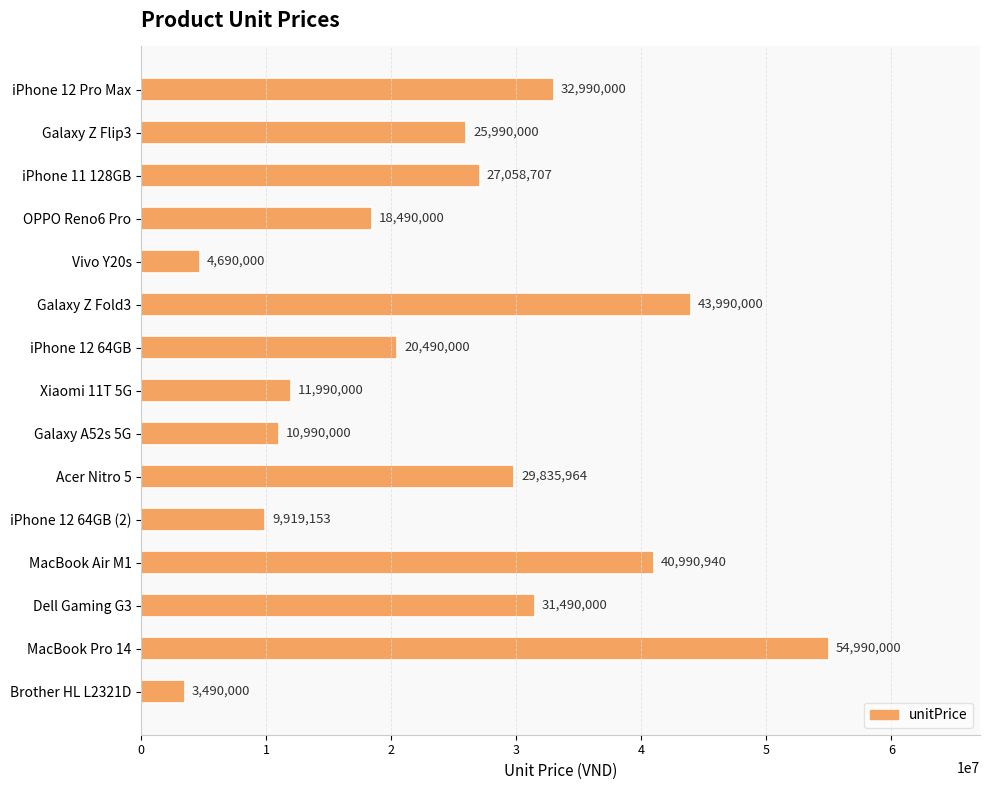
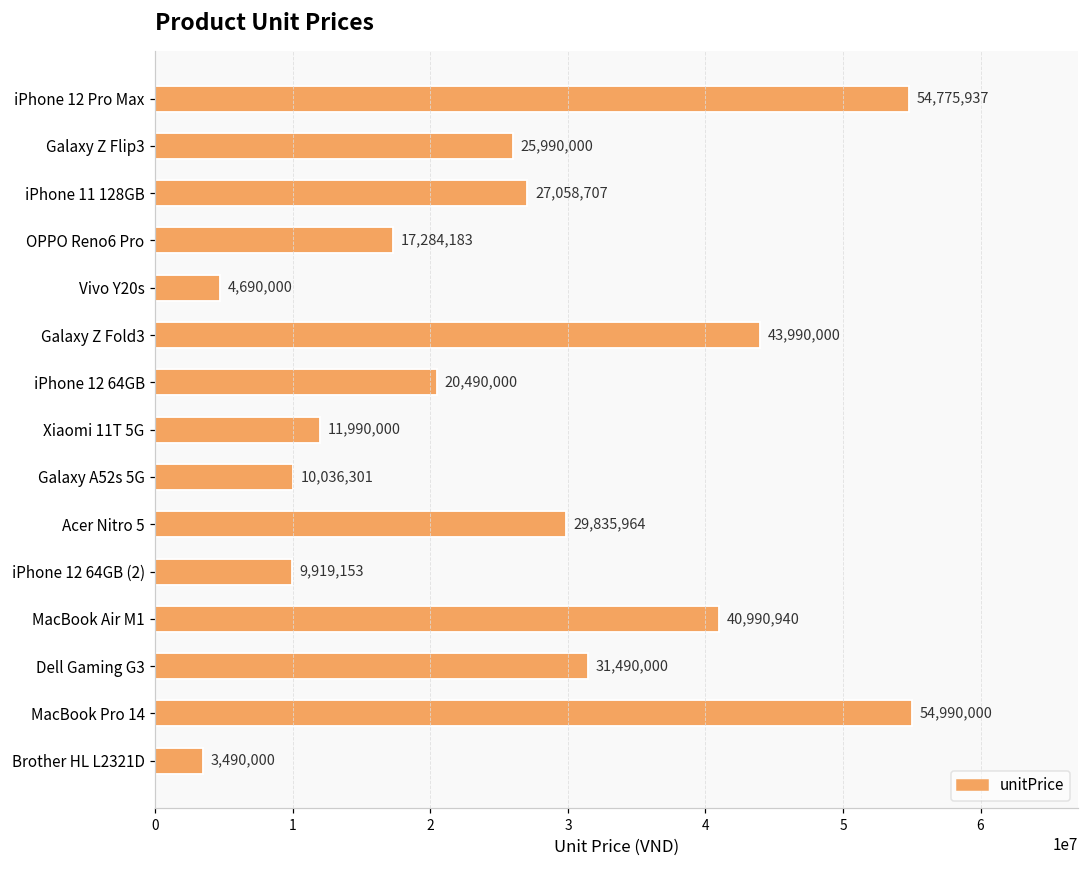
iPhone 12 Pro Max: 32,990,000 -> 54,775,937
OPPO Reno6 Pro: 18,490,000 -> 17,284,183
Galaxy A52s 5G: 10,990,000 -> 10,036,301
